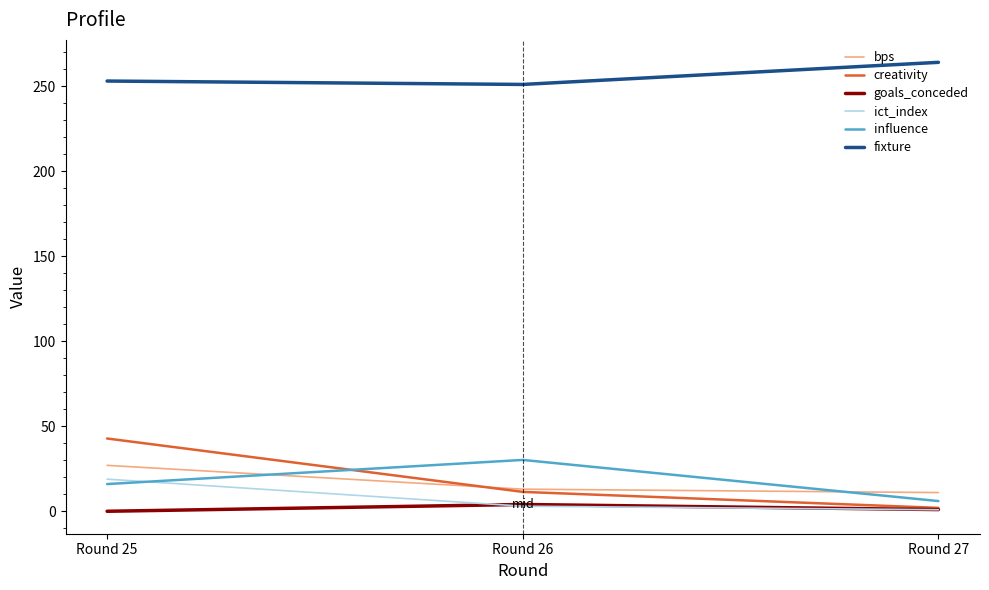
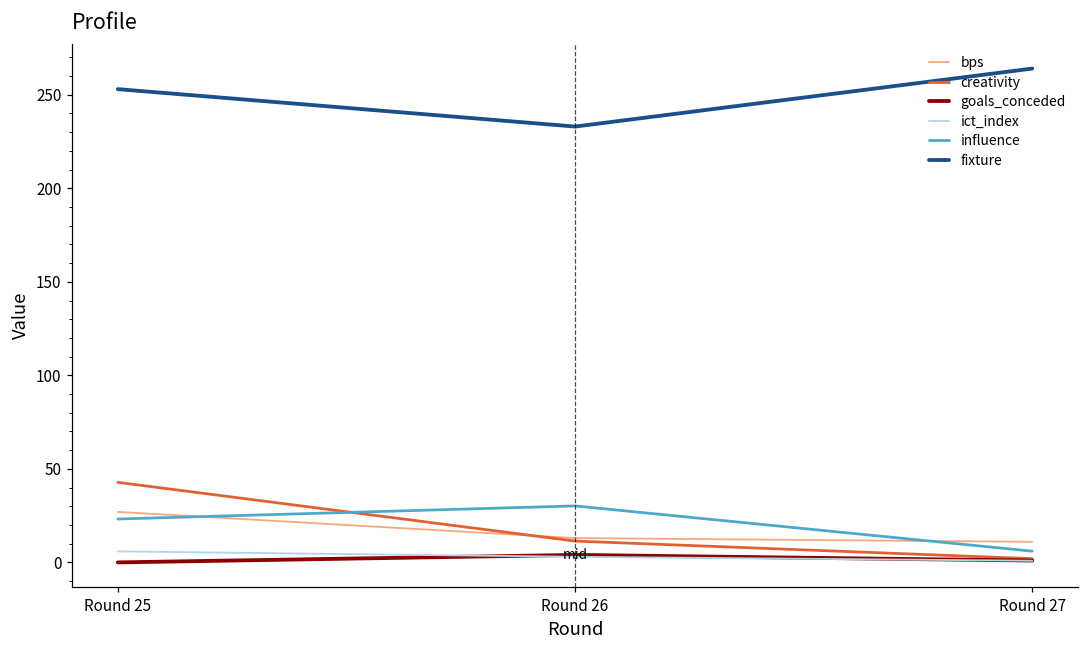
ict_index, Round 25: 19 -> 6
influence, Round 25: 16 -> 23
fixture, Round 26: 251 -> 233
